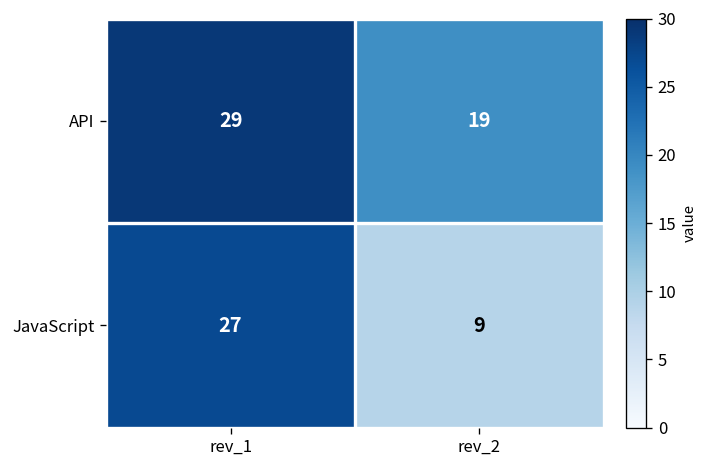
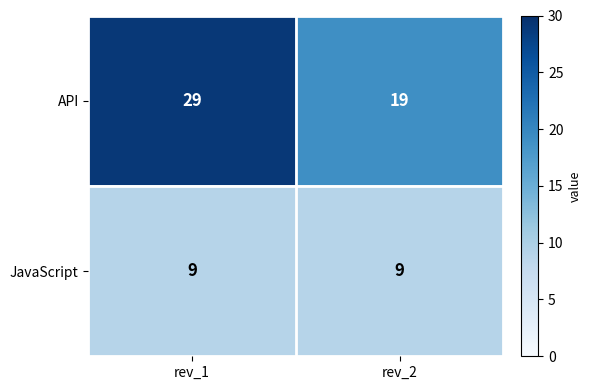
JavaScript, rev_1: 27 -> 9
